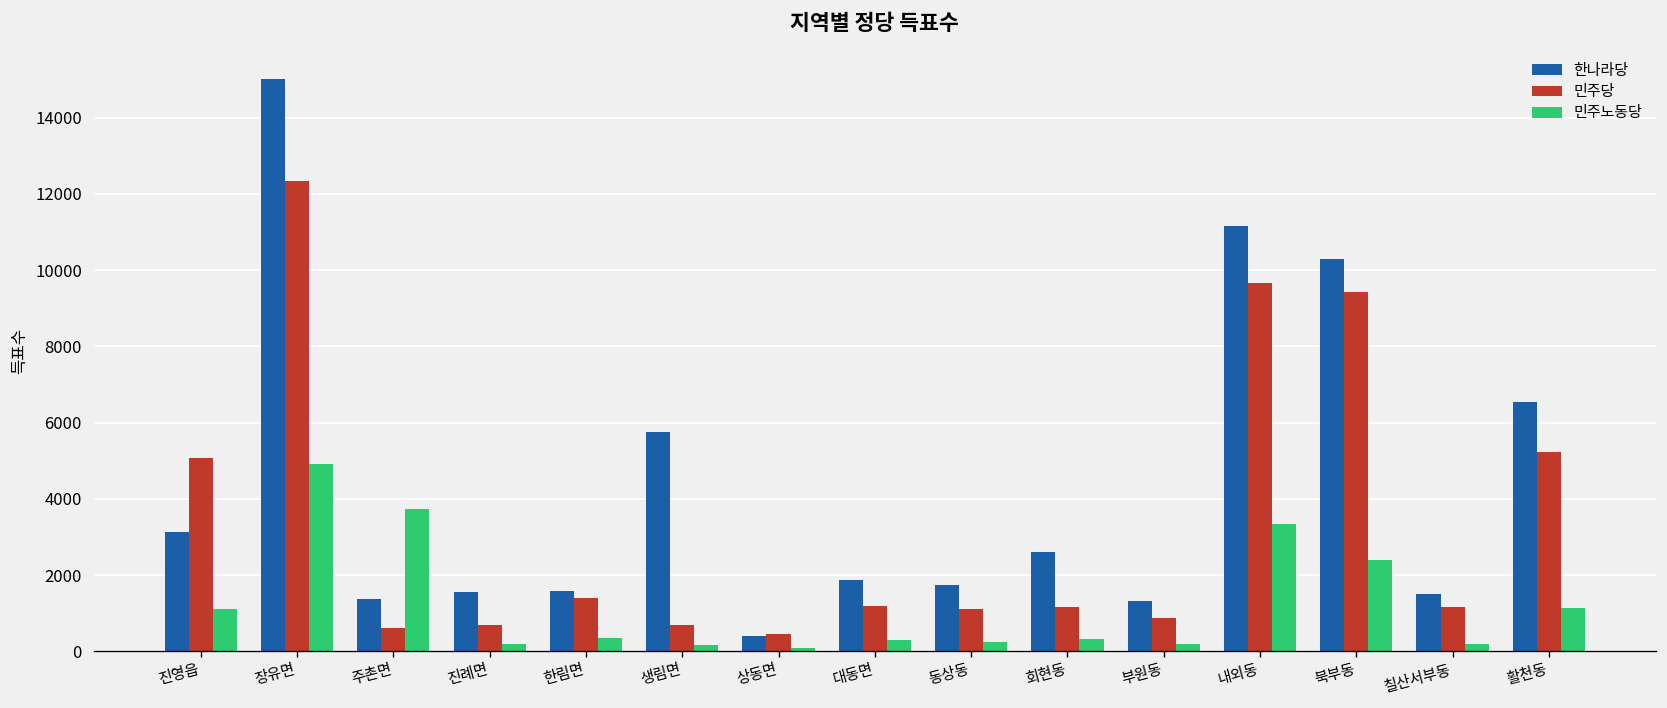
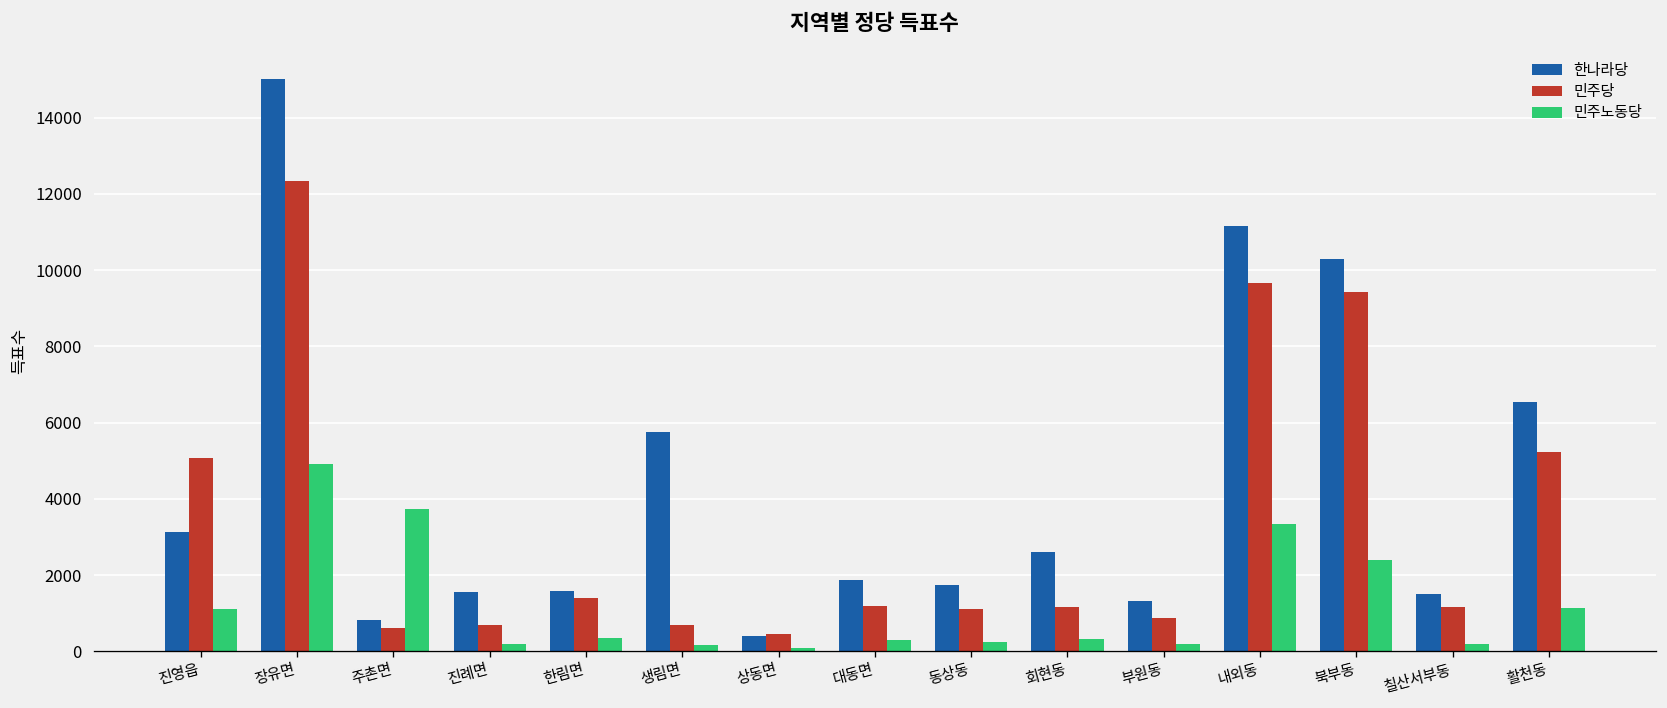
한나라당, 주촌면: 1400 -> 800
